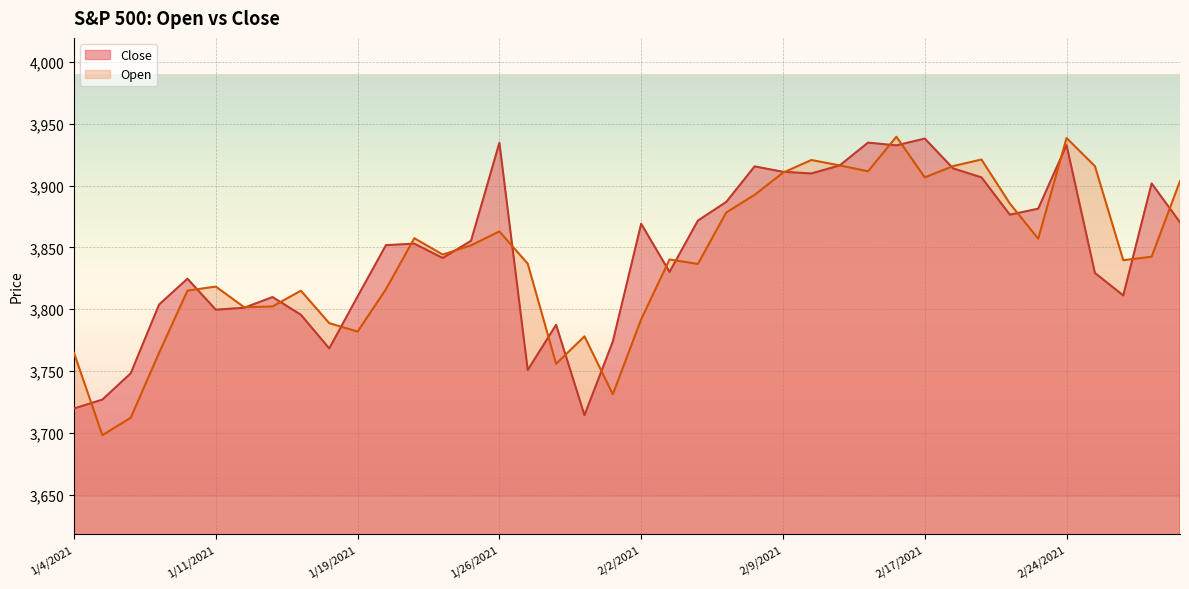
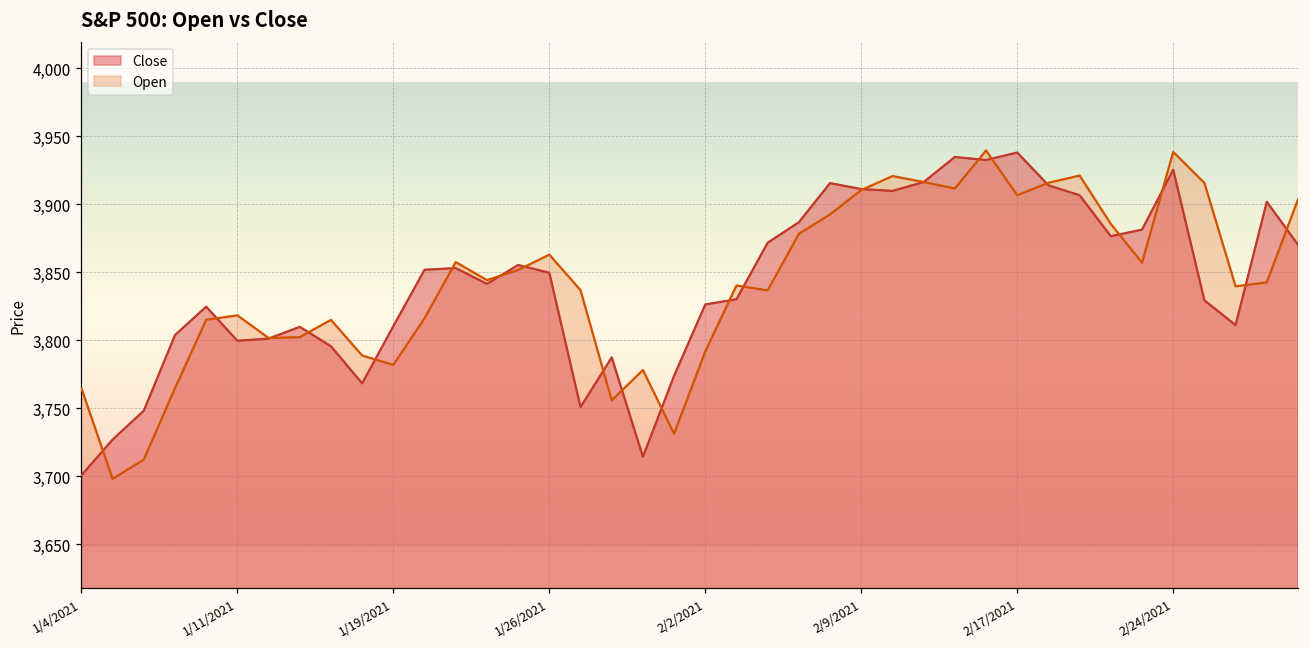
Close, 1/4/2021: 3,720 -> 3,701
Close, 1/26/2021: 3,935 -> 3,850
Close, 2/2/2021: 3,869 -> 3,826
Close, 2/24/2021: 3,933 -> 3,925
